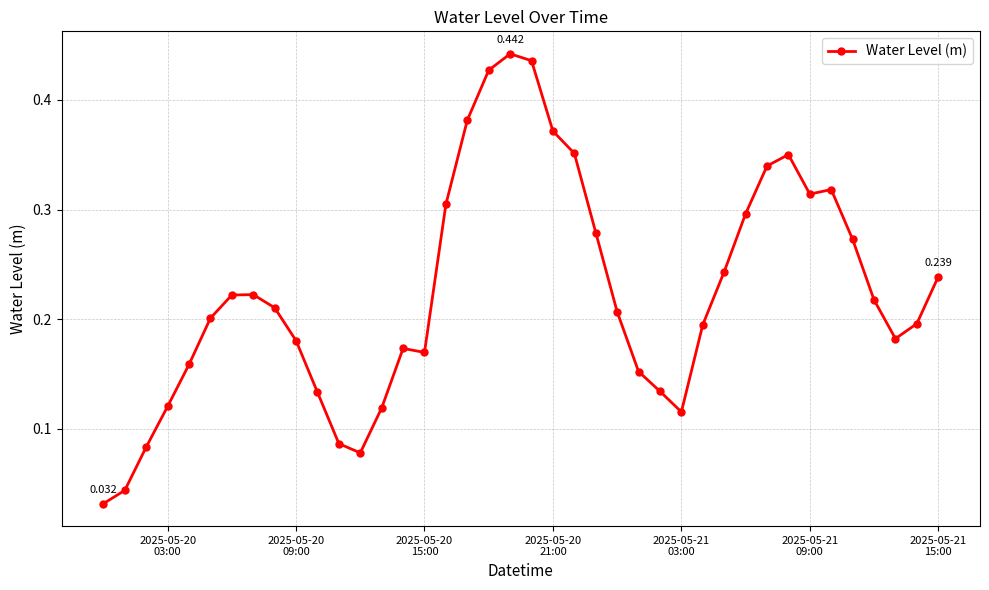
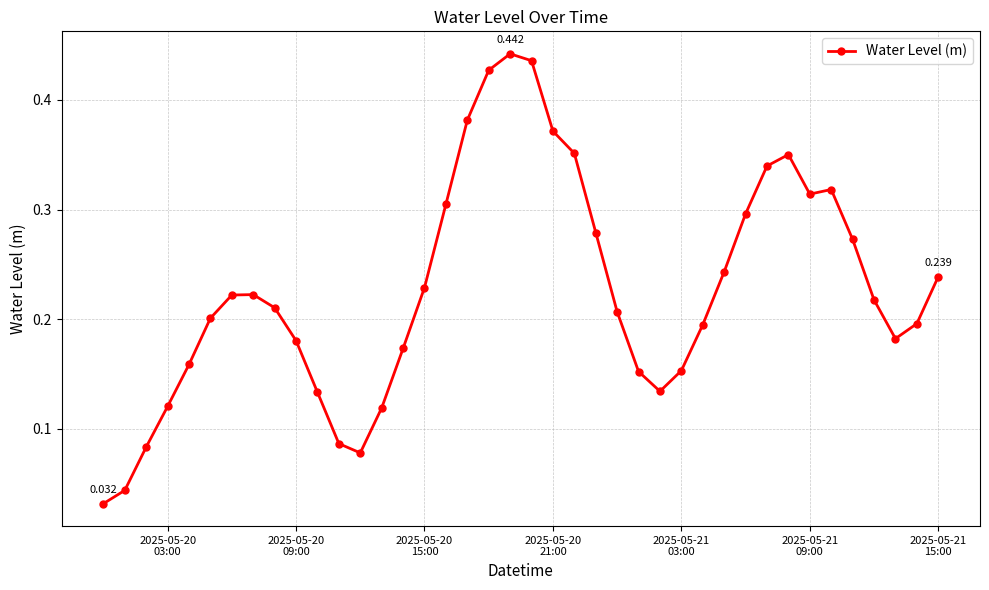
2025-05-20 15:00: 0.170 -> 0.229
2025-05-21 03:00: 0.116 -> 0.153
